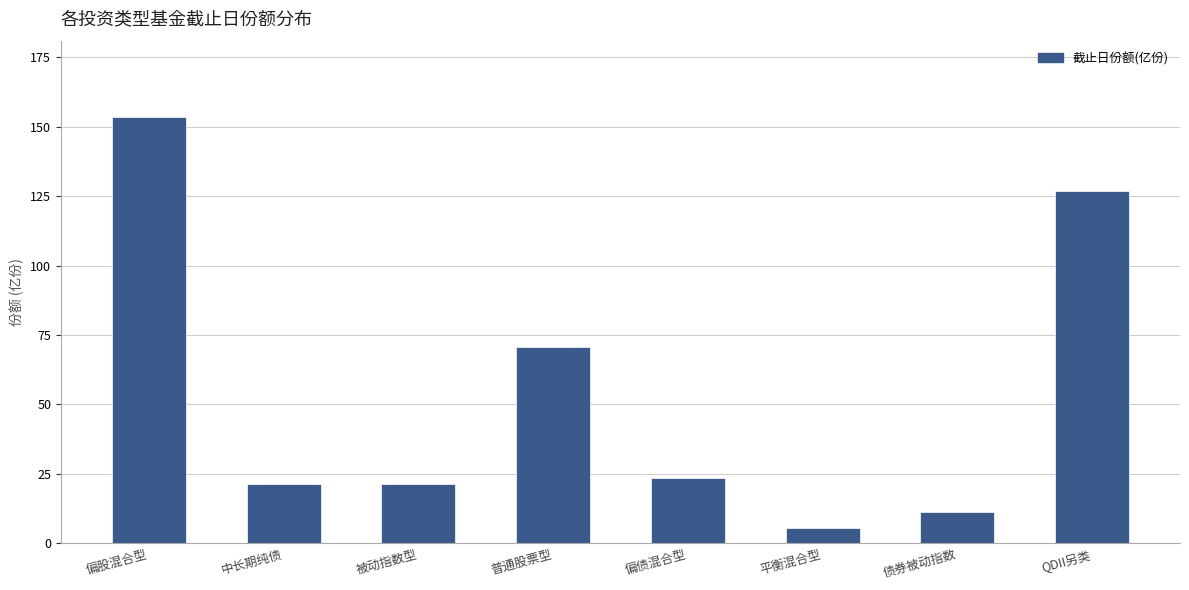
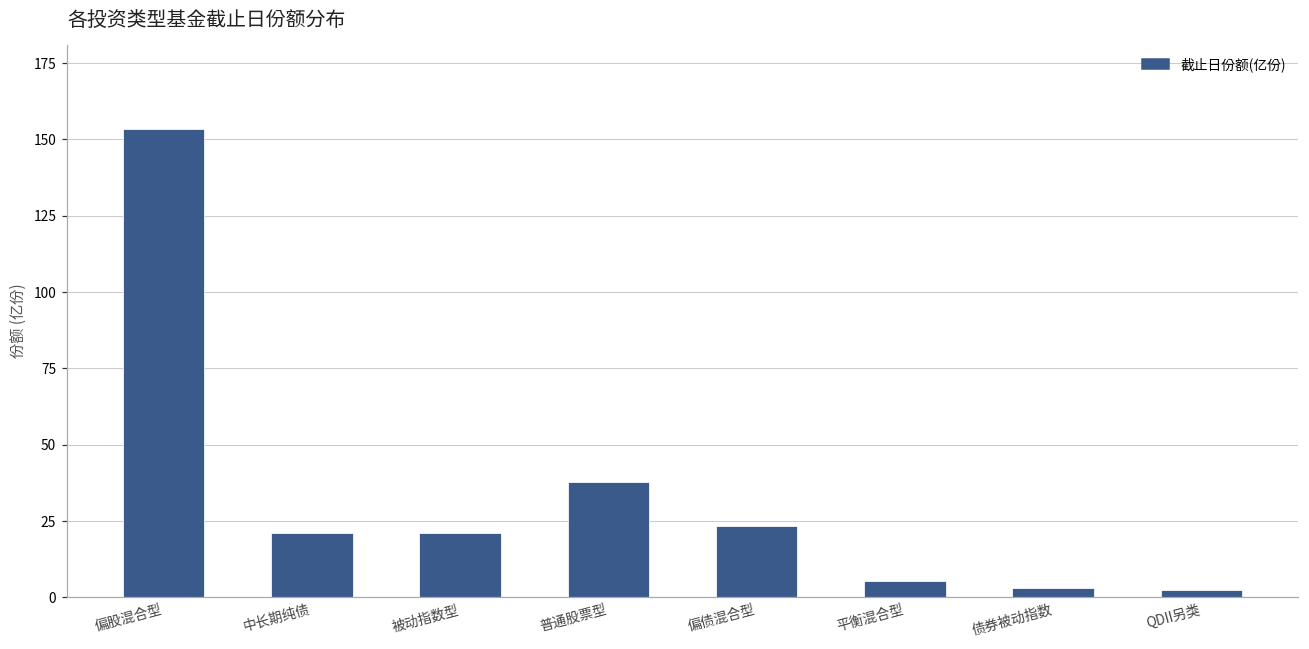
普通股票型: 71 -> 38
债券被动指数: 11 -> 3
QDII另类: 127 -> 2
